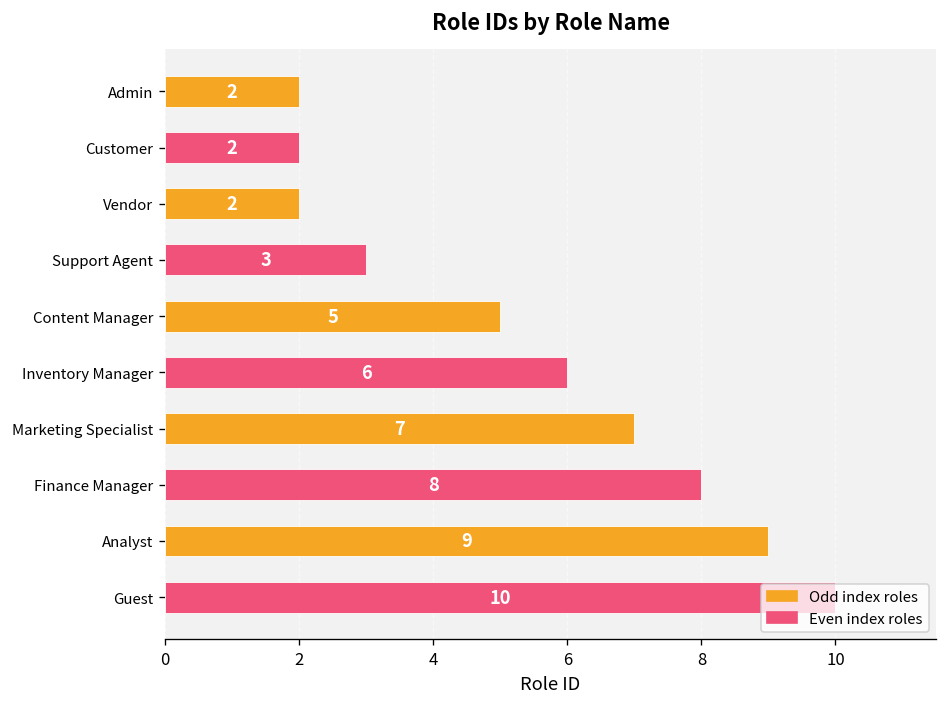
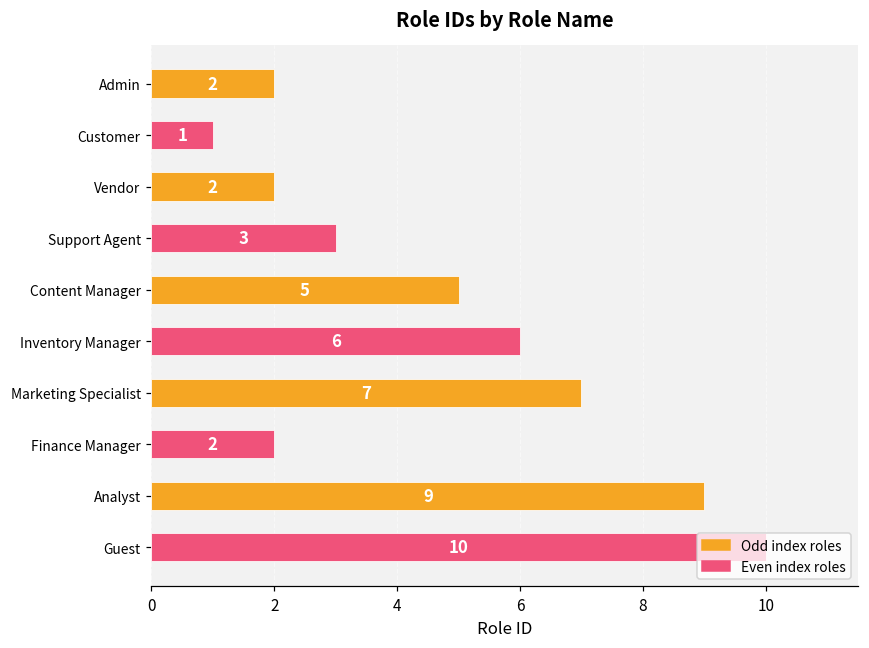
Customer: 2 -> 1
Finance Manager: 8 -> 2
